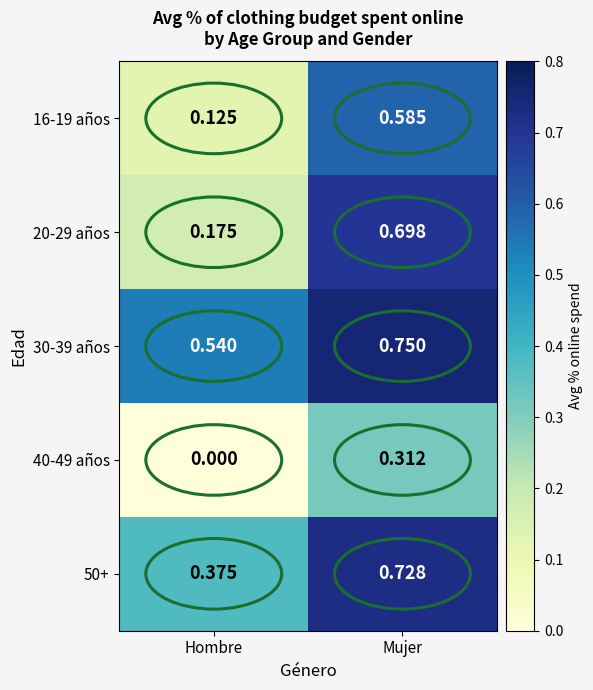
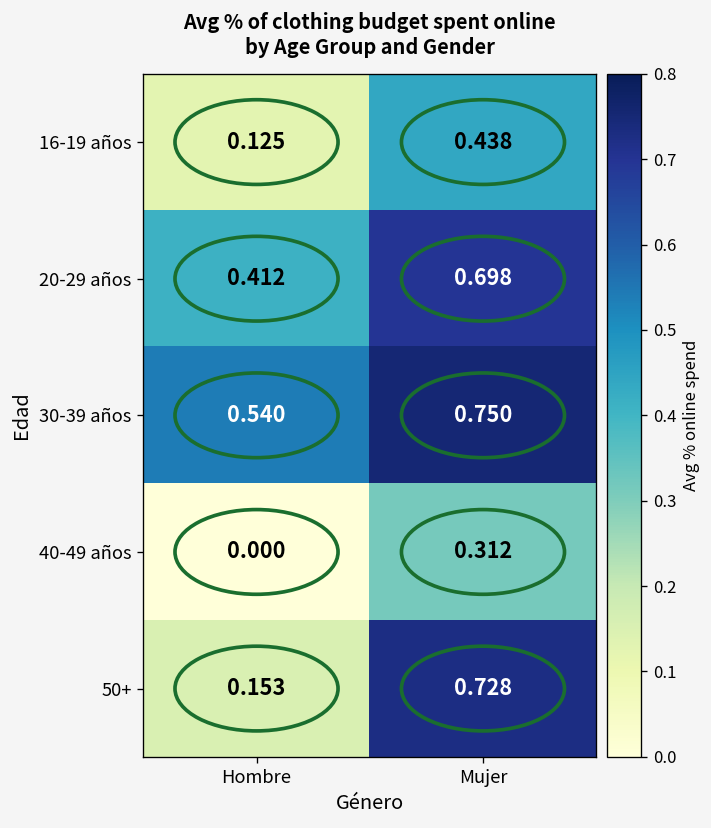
16-19 años, Mujer: 0.585 -> 0.438
20-29 años, Hombre: 0.175 -> 0.412
50+, Hombre: 0.375 -> 0.153
